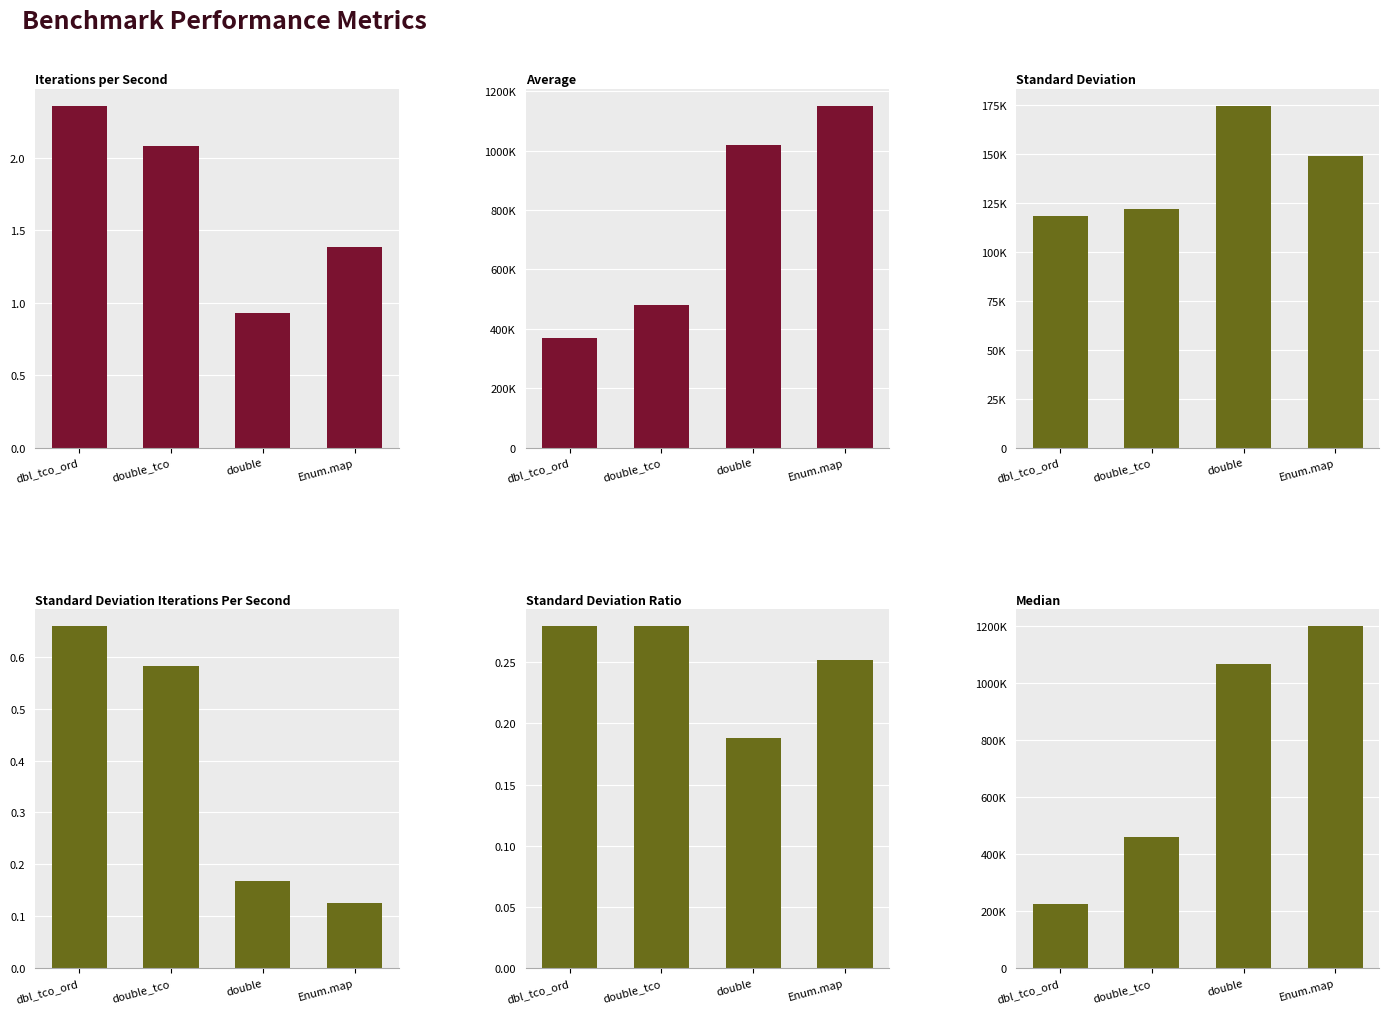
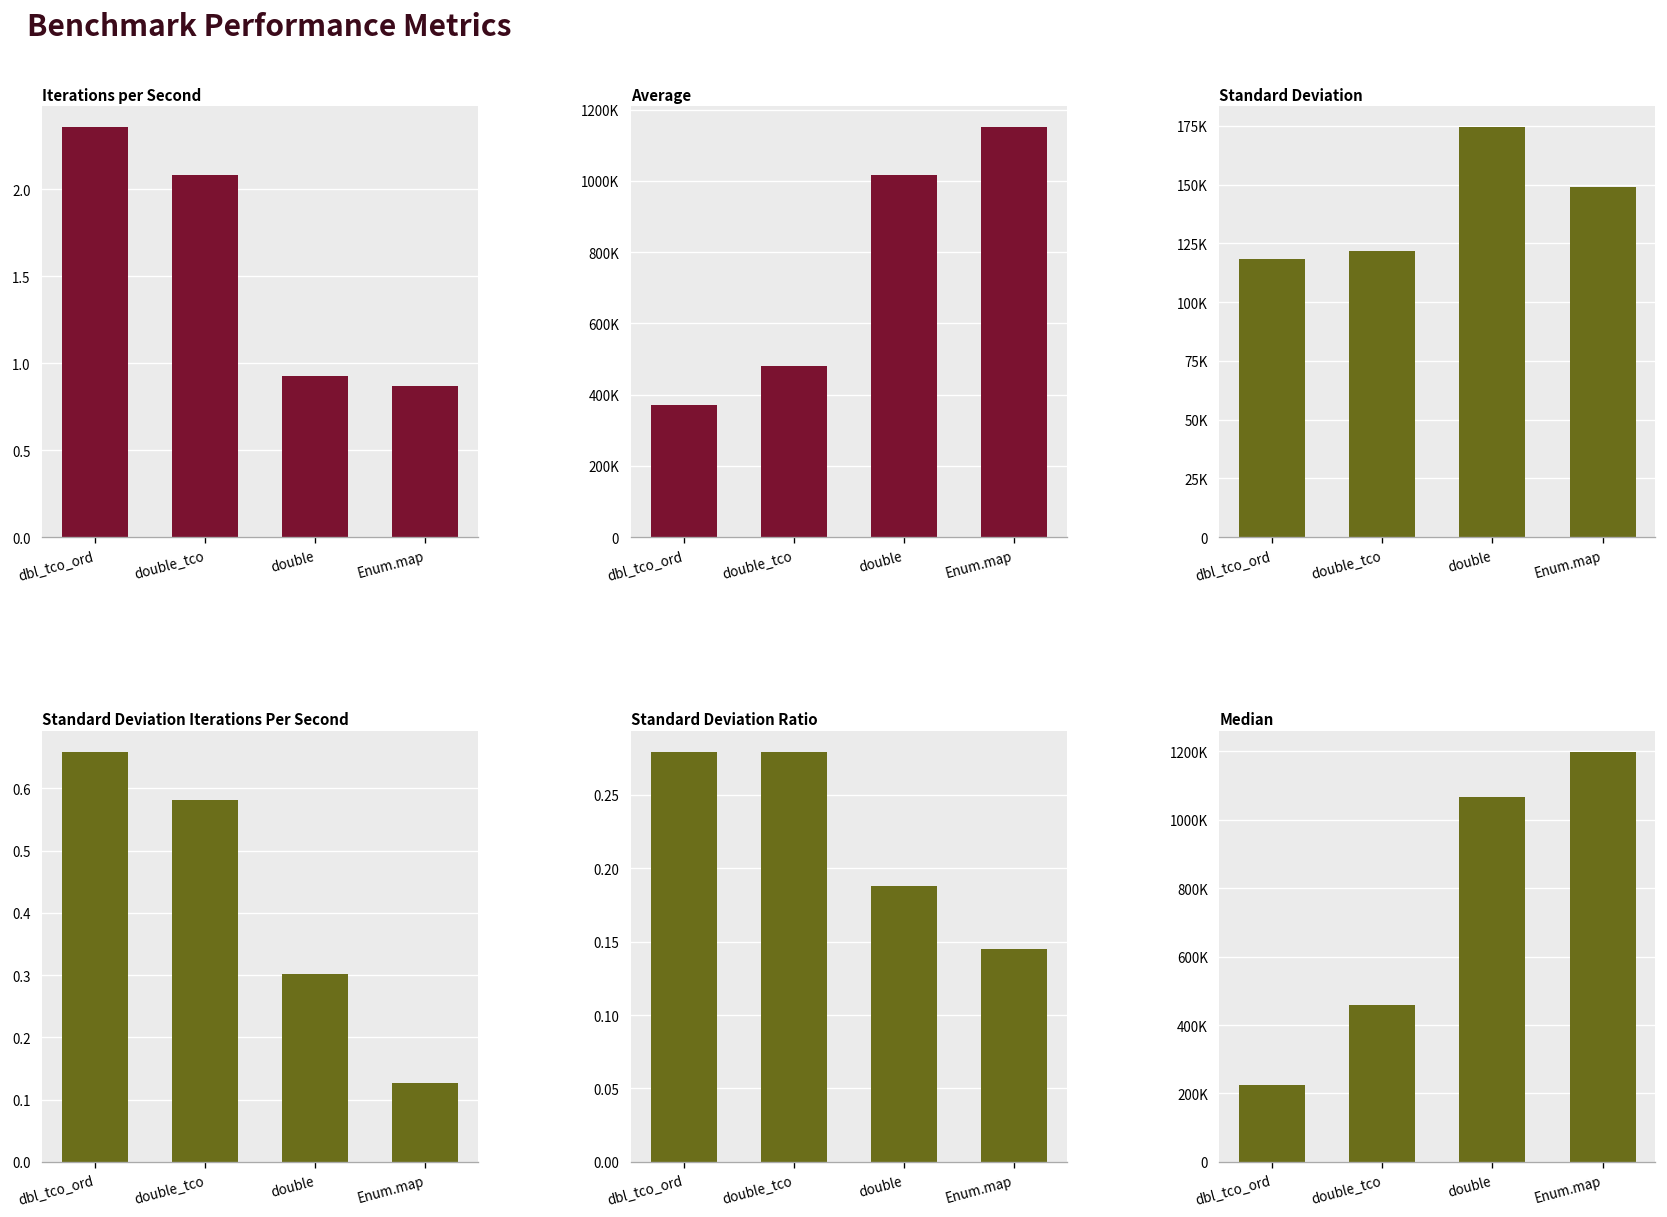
Iterations per Second, Enum.map: 1.38 -> 0.87
Standard Deviation Iterations Per Second, double: 0.17 -> 0.30
Standard Deviation Ratio, Enum.map: 0.252 -> 0.145
